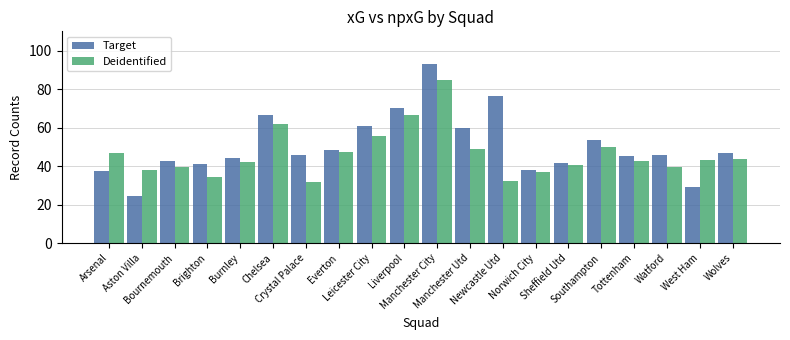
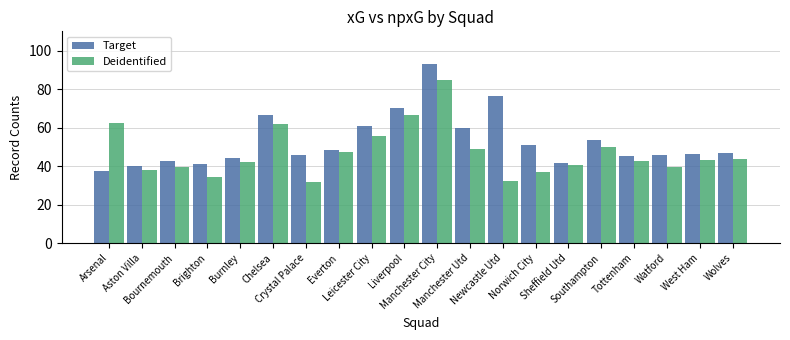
Deidentified, Arsenal: 47 -> 62
Target, Aston Villa: 25 -> 40
Target, Norwich City: 38 -> 51
Target, West Ham: 29 -> 46
